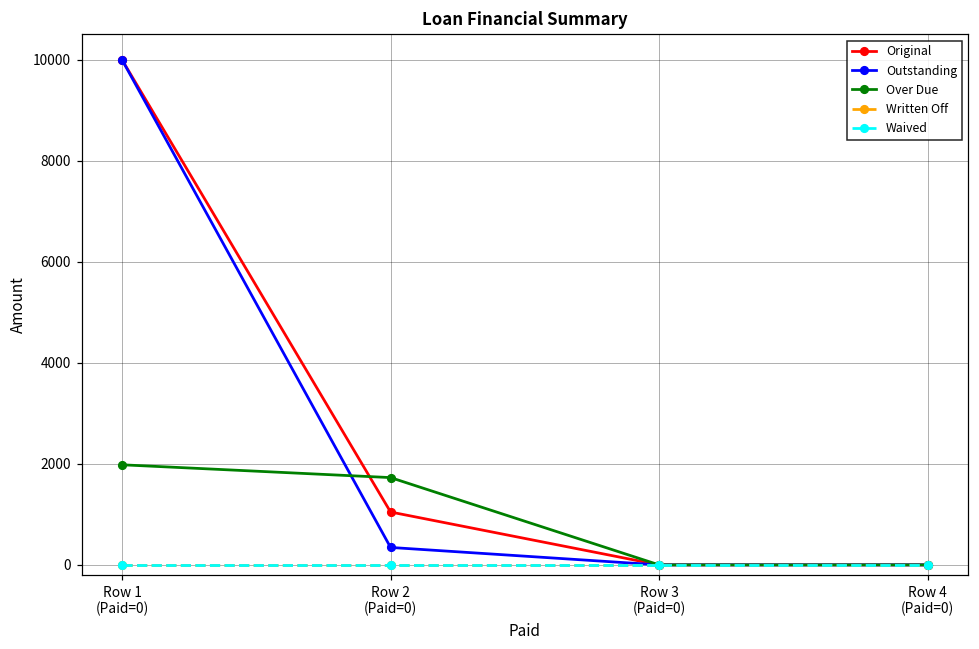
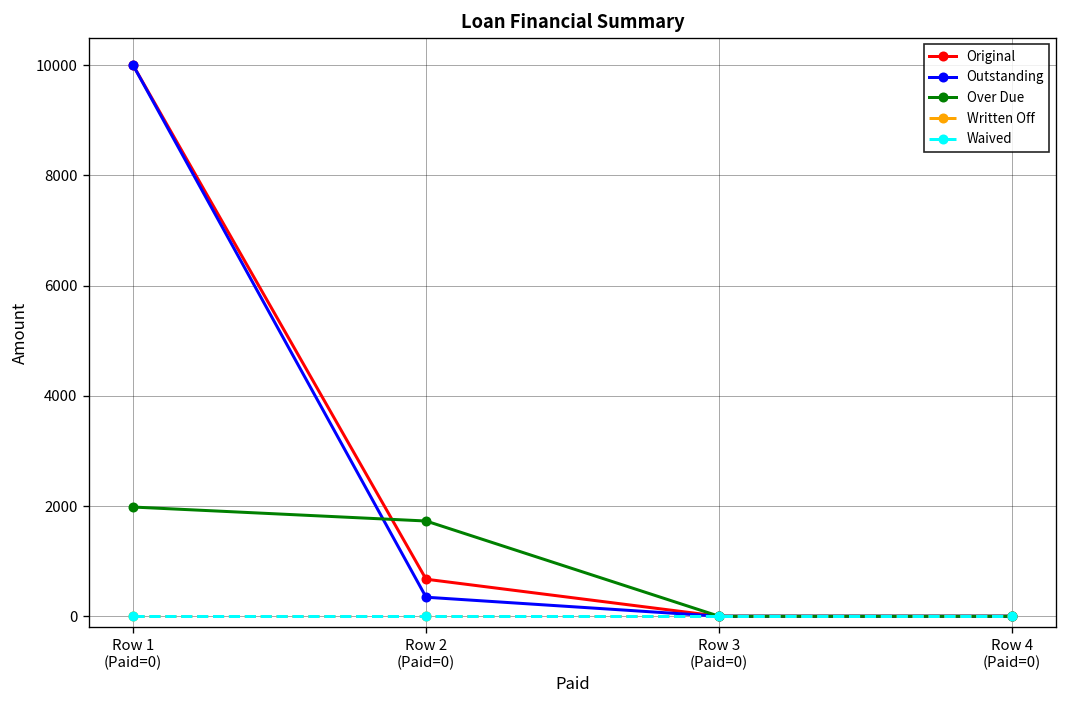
Original, Row 2 (Paid=0): 1000 -> 700
